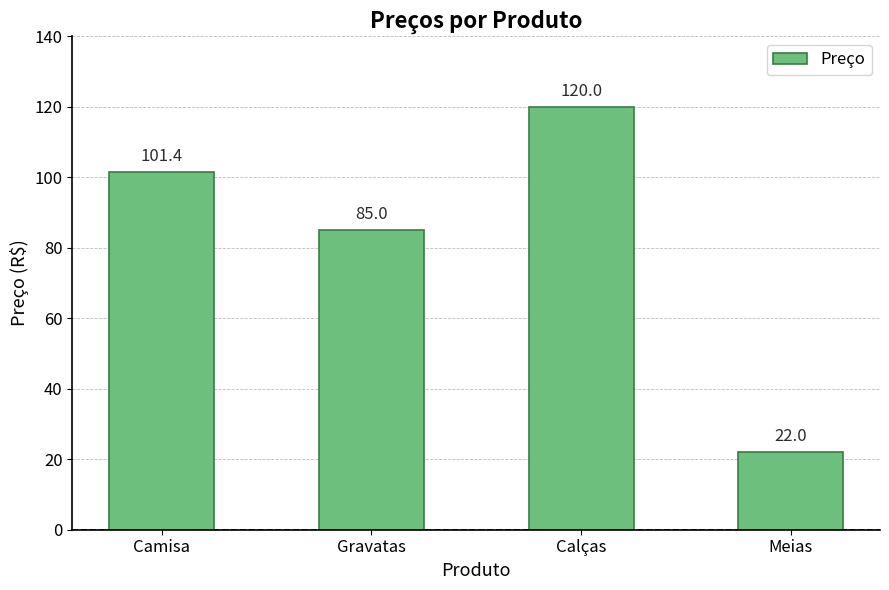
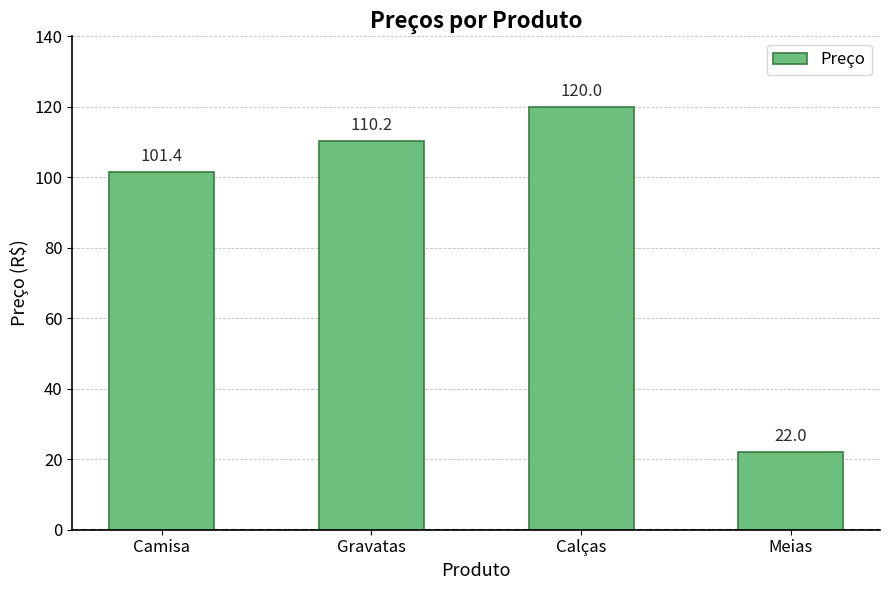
Gravatas: 85.0 -> 110.2
